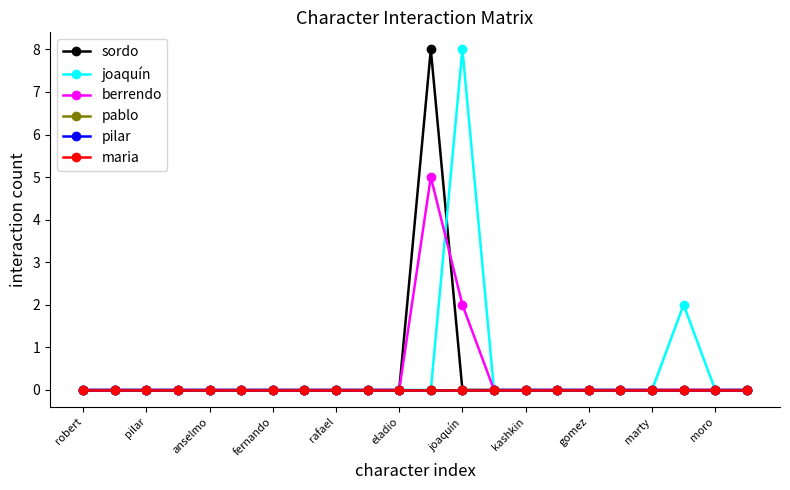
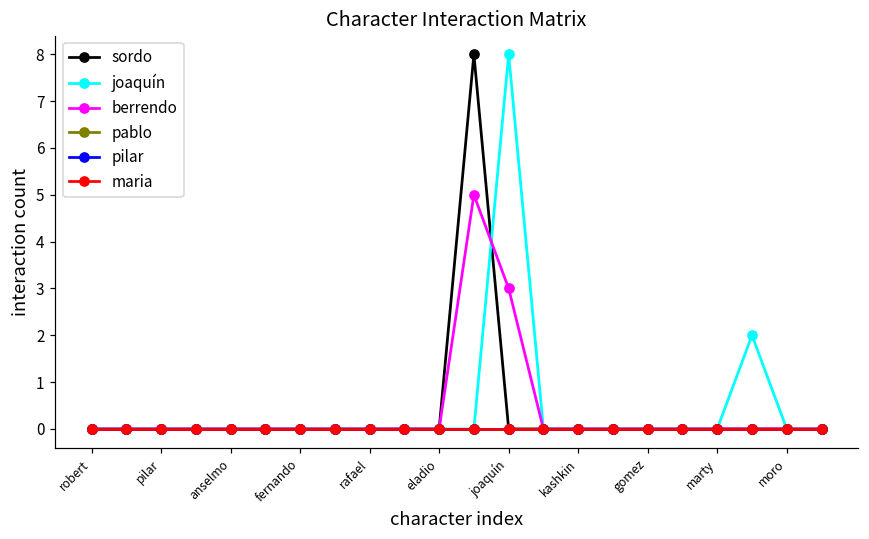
berrendo, joaquín: 2 -> 3
